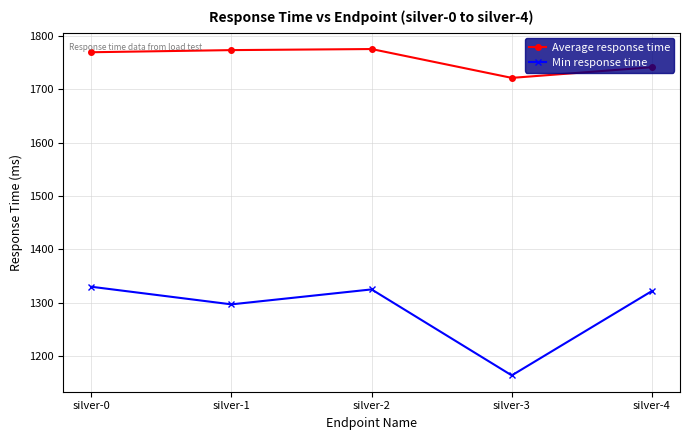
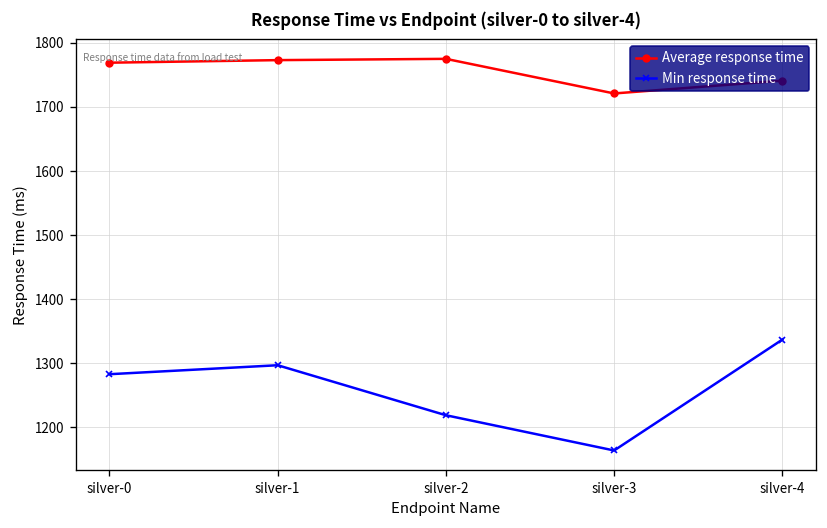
Min response time, silver-0: 1330 -> 1280
Min response time, silver-2: 1330 -> 1220
Min response time, silver-4: 1320 -> 1340
